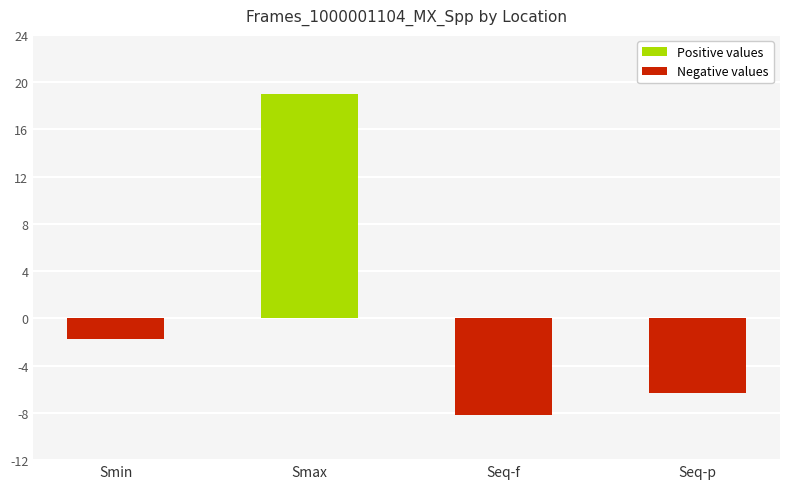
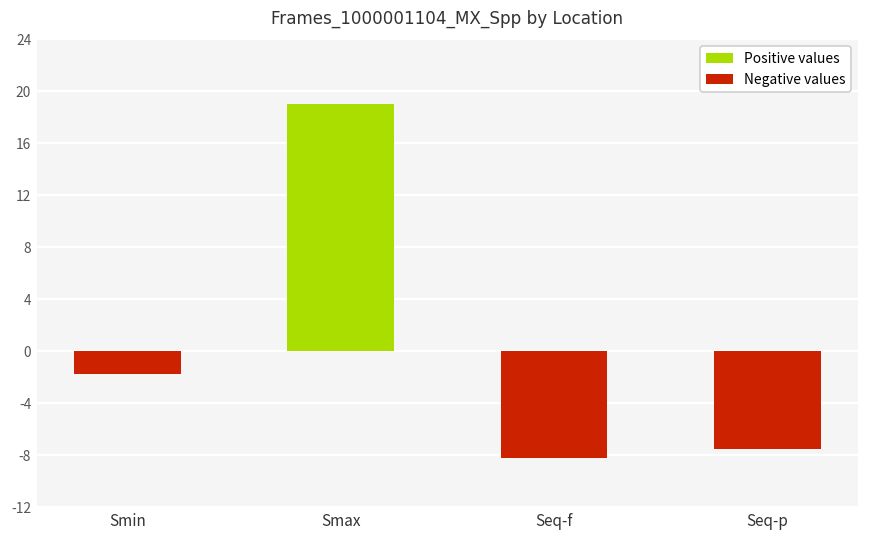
Seq-p: -6.3 -> -7.5
